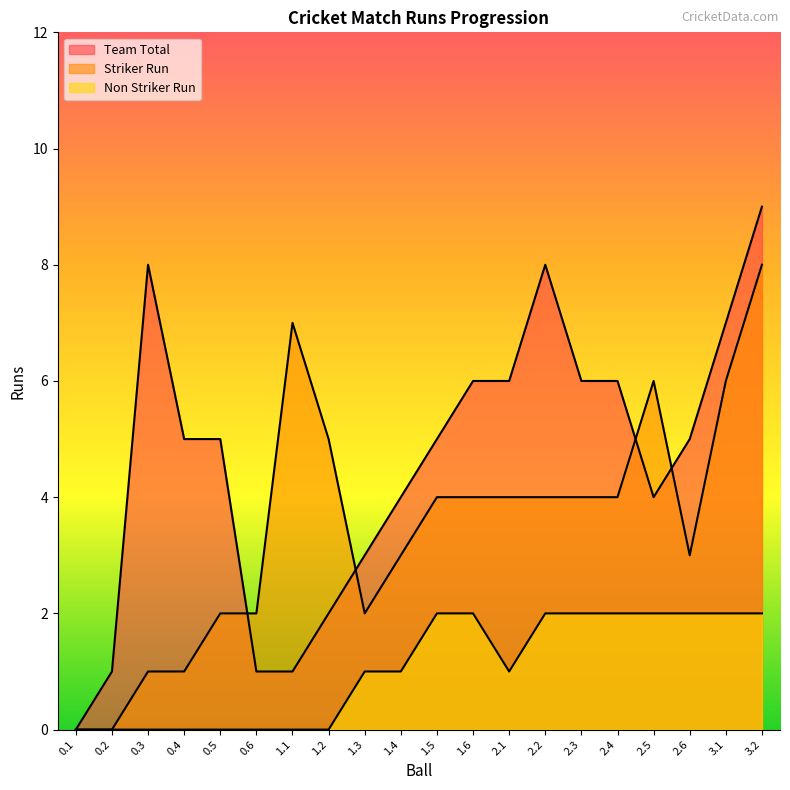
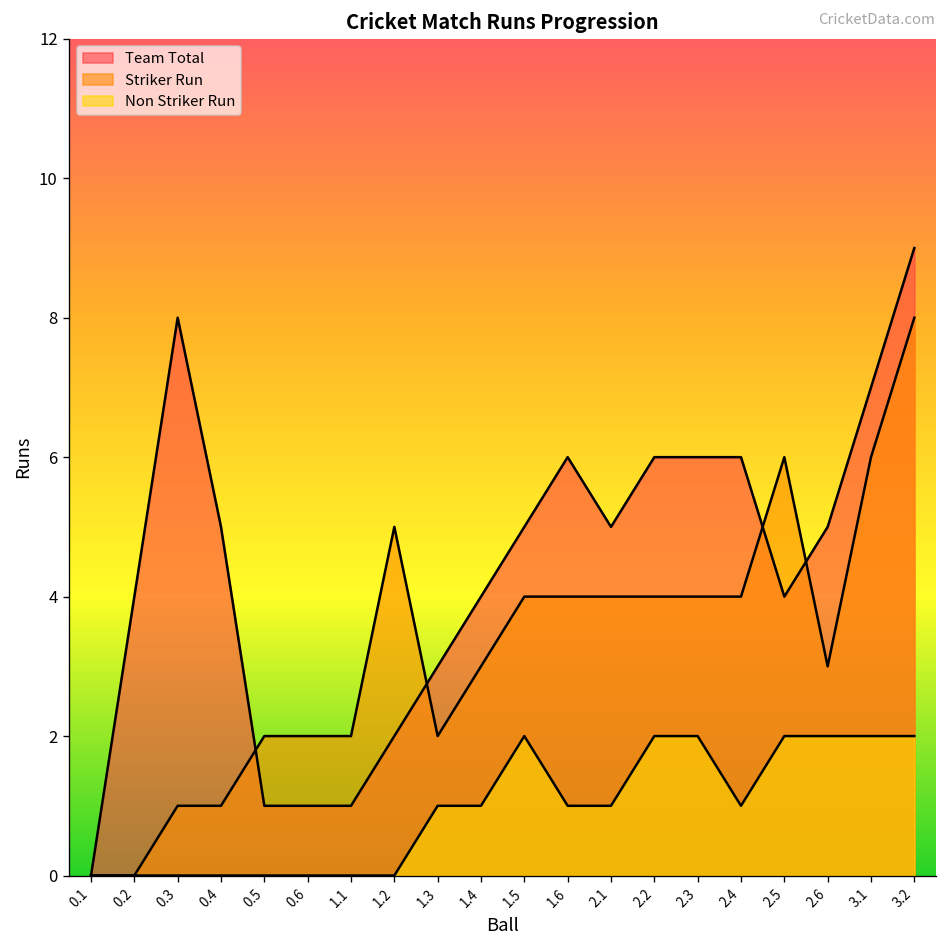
Team Total, 0.2: 1 -> 4
Team Total, 0.5: 5 -> 1
Striker Run, 1.1: 7 -> 2
Non Striker Run, 1.6: 2 -> 1
Team Total, 2.1: 6 -> 5
Team Total, 2.2: 8 -> 6
Non Striker Run, 2.4: 2 -> 1
